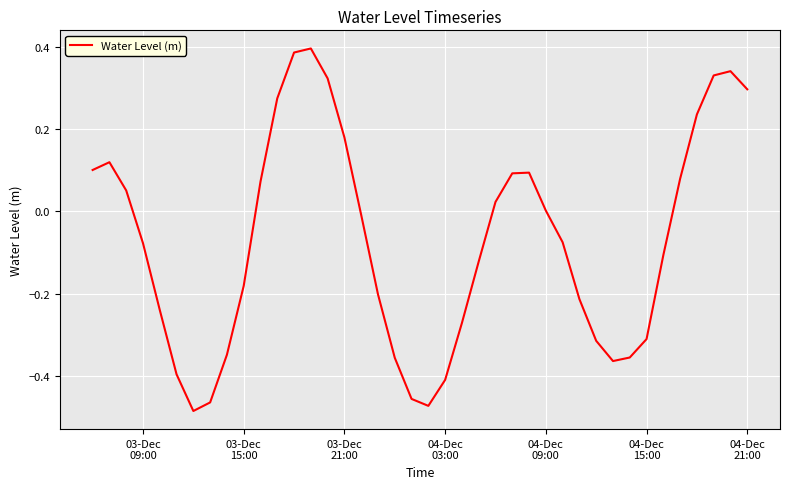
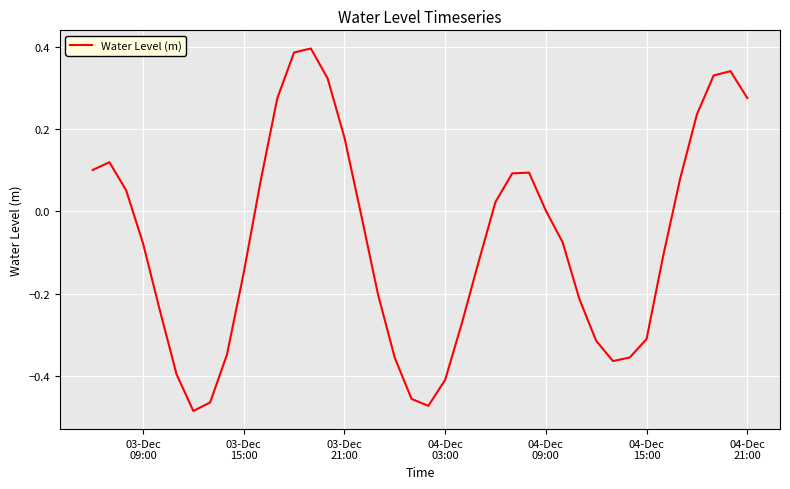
03-Dec 15:00: -0.18 -> -0.15
04-Dec 21:00: 0.30 -> 0.28
